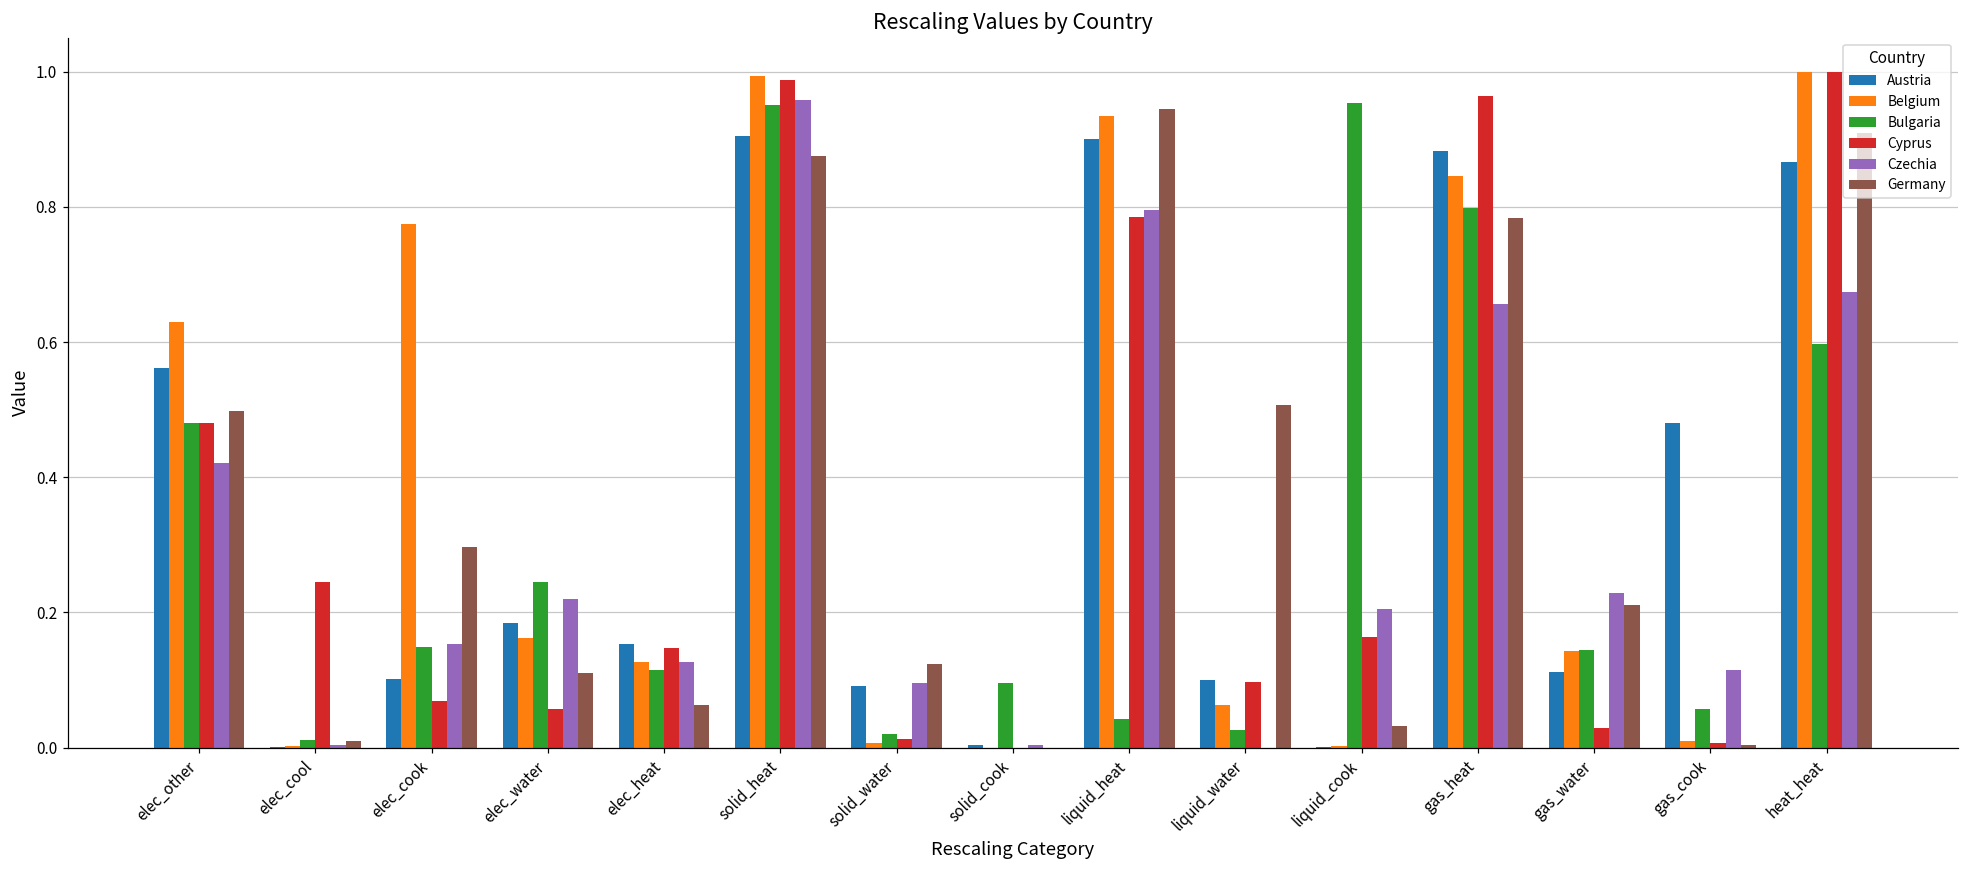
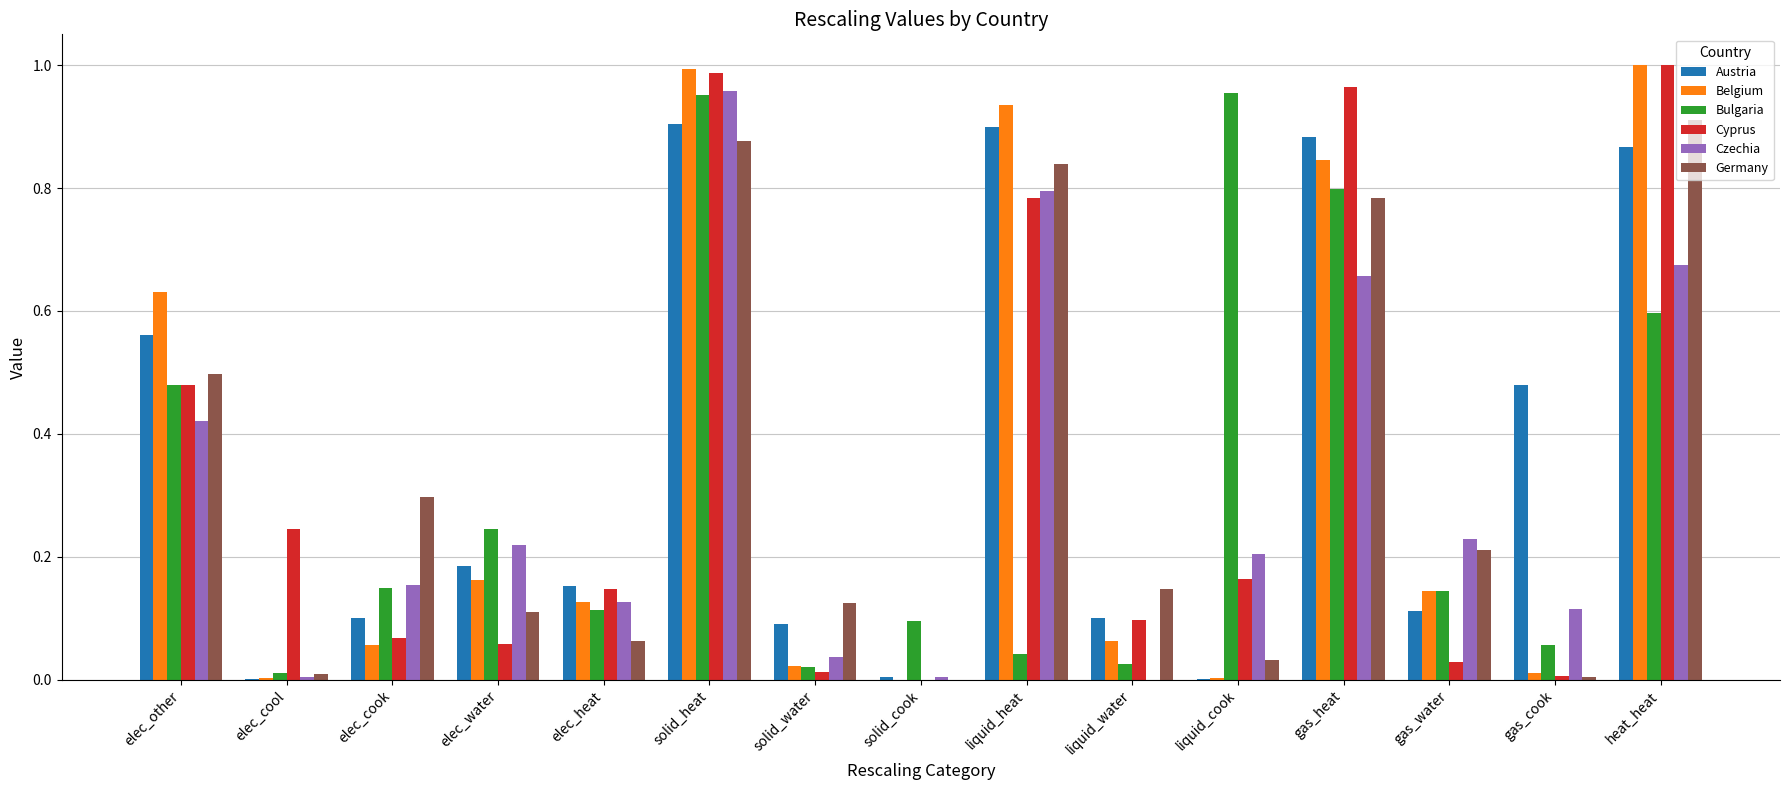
Belgium, elec_cook: 0.77 -> 0.06
Belgium, solid_water: 0.01 -> 0.02
Czechia, solid_water: 0.10 -> 0.04
Germany, liquid_heat: 0.94 -> 0.84
Germany, liquid_water: 0.51 -> 0.15
